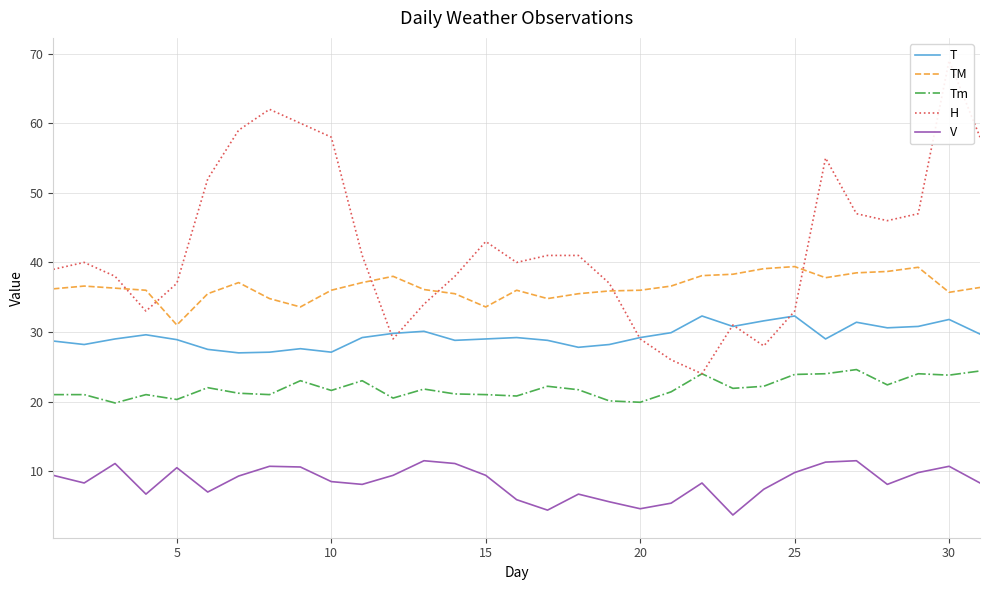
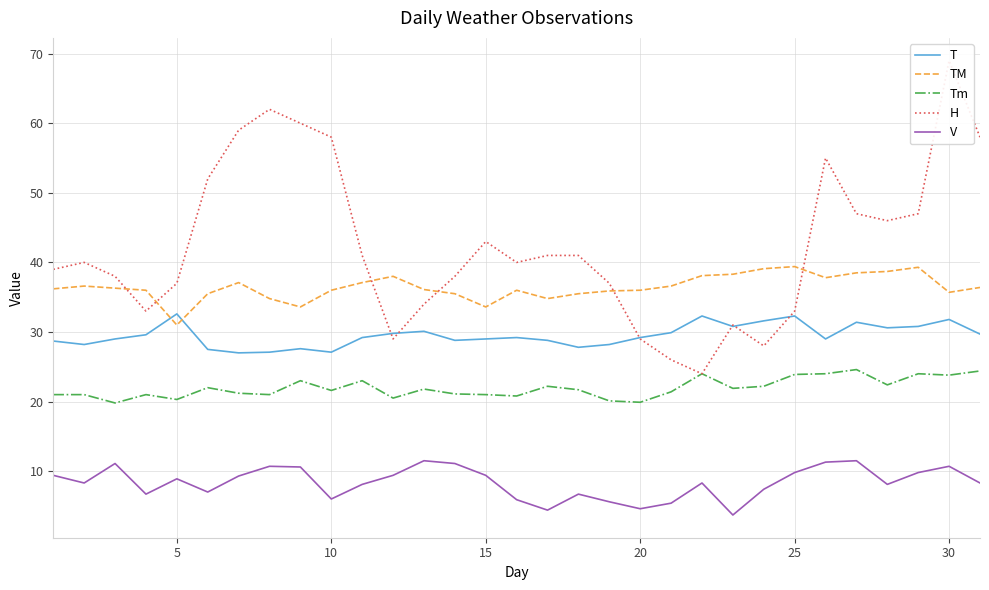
T, 5: 29 -> 33
V, 5: 11 -> 9
V, 10: 9 -> 6
